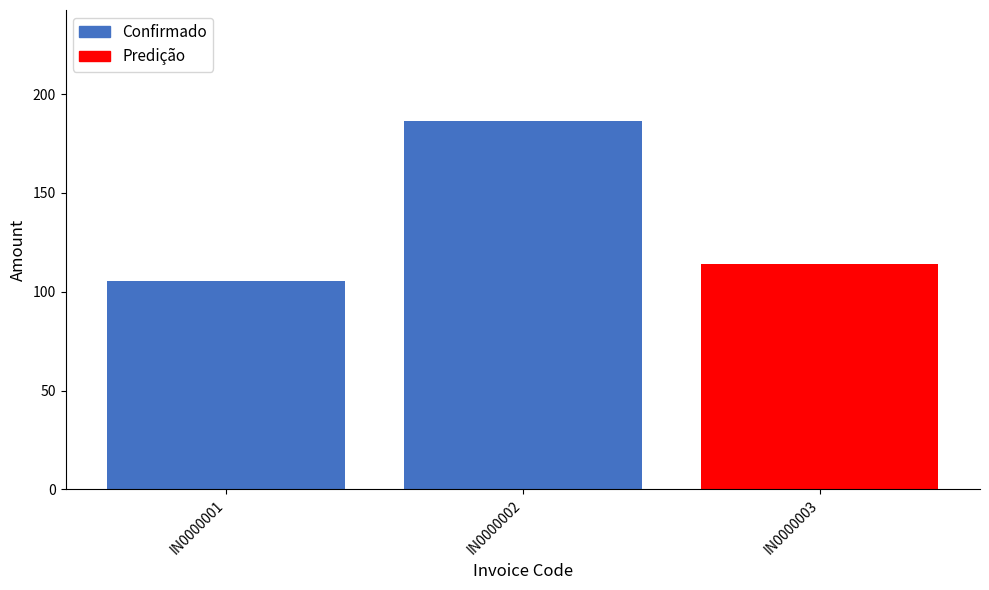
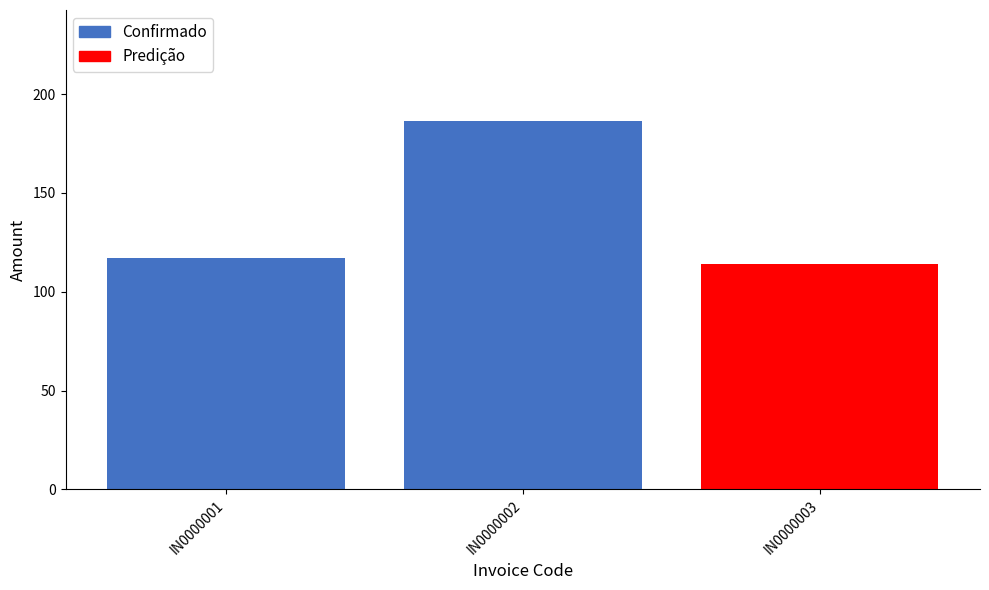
Confirmado, IN0000001: 106 -> 117
